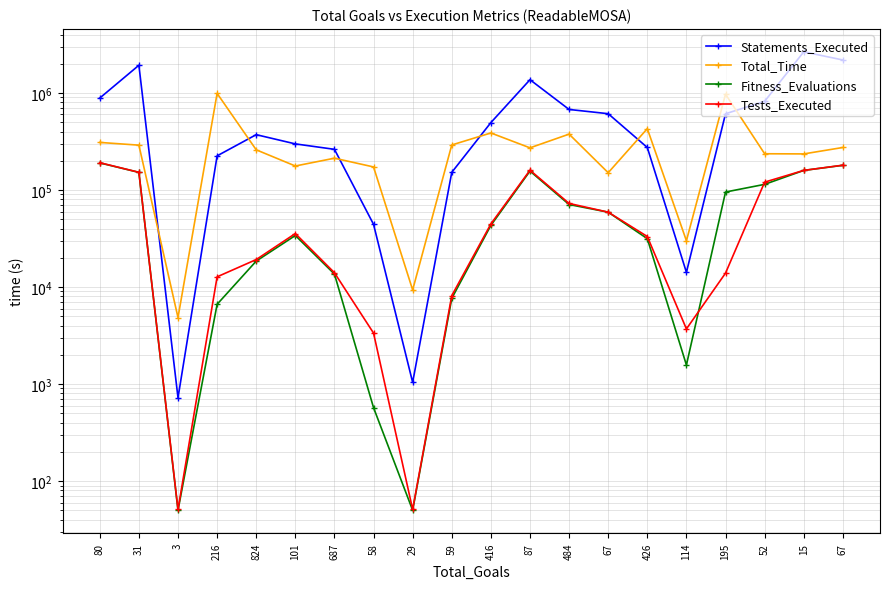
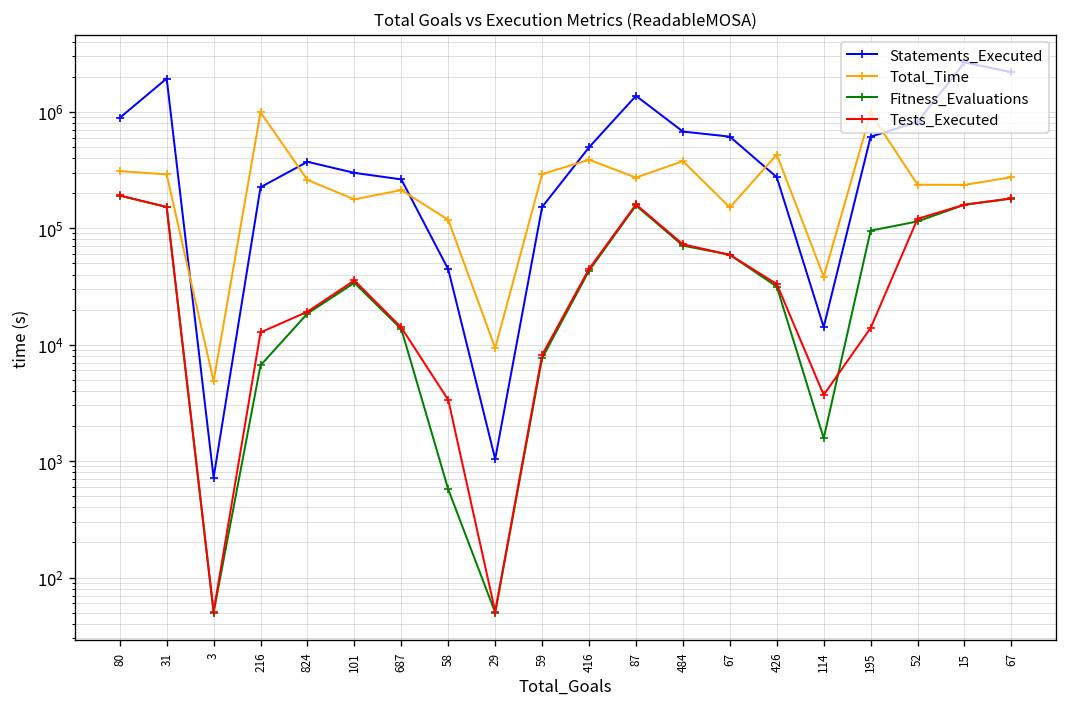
Total_Time, 58: 170000 -> 120000
Total_Time, 114: 30000 -> 38000
